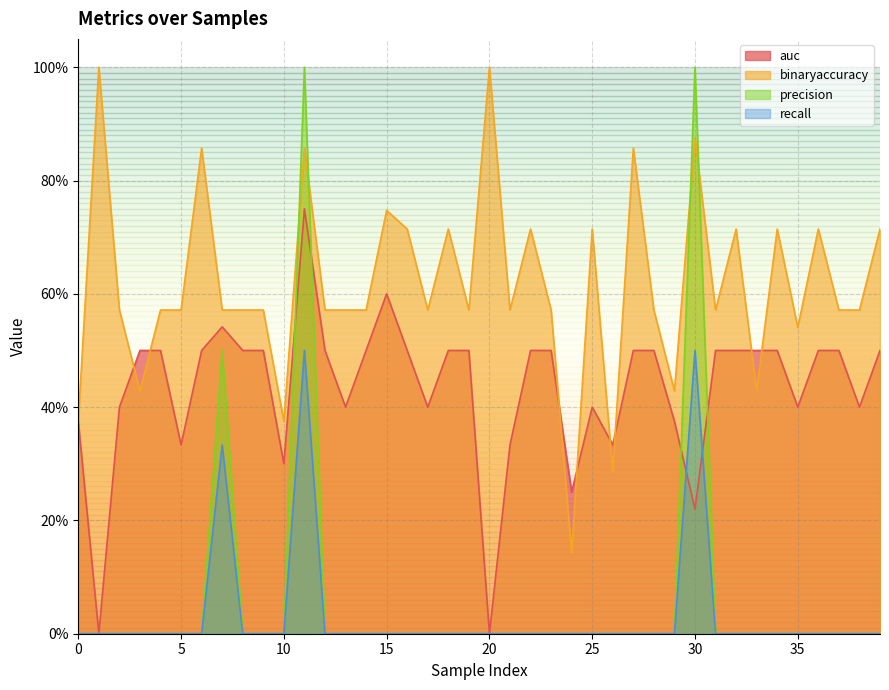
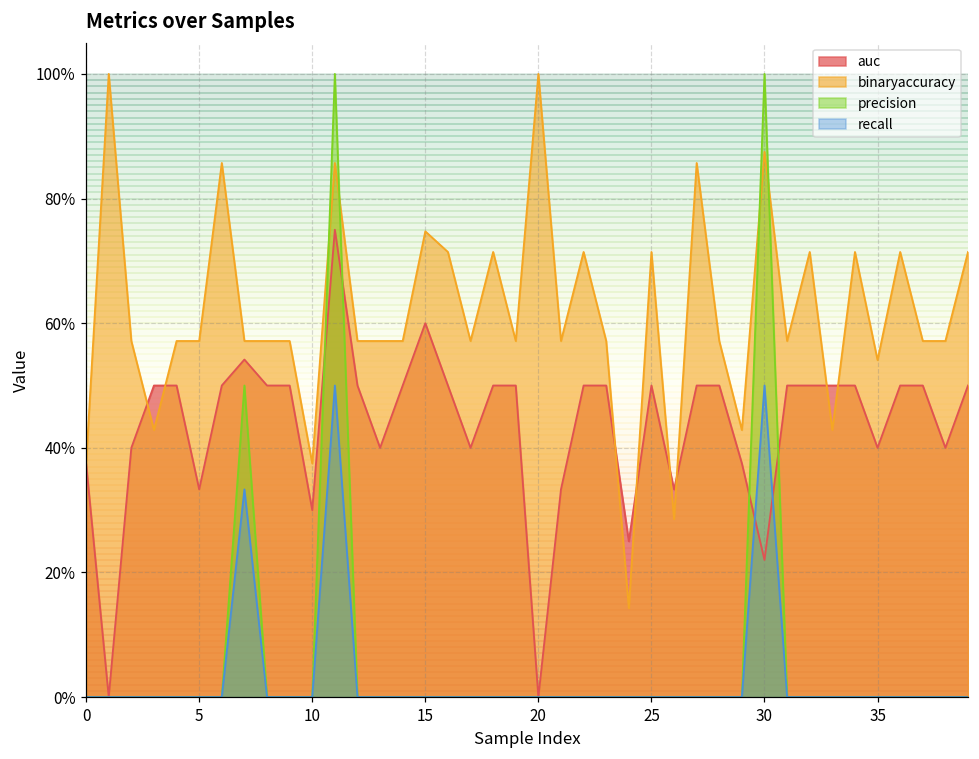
auc, 25: 40% -> 50%
